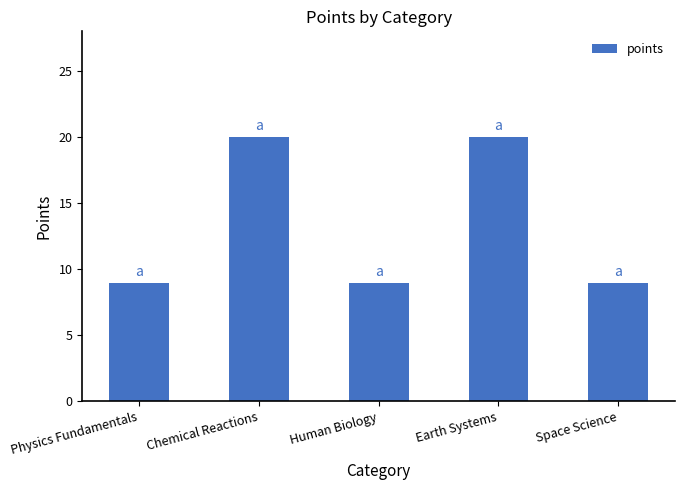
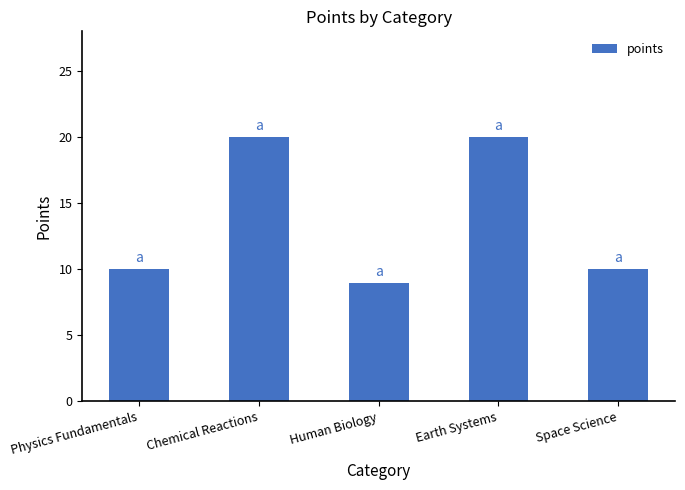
Physics Fundamentals: 9 -> 10
Space Science: 9 -> 10
